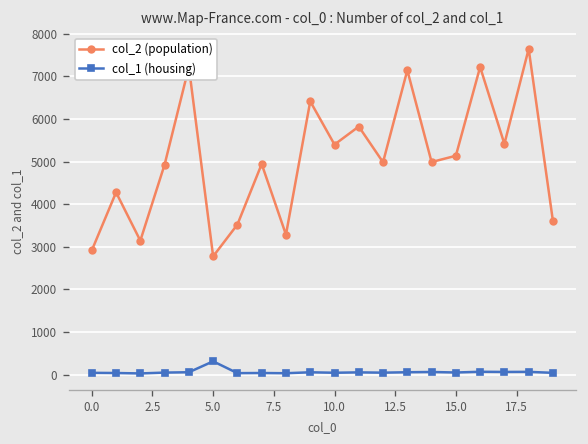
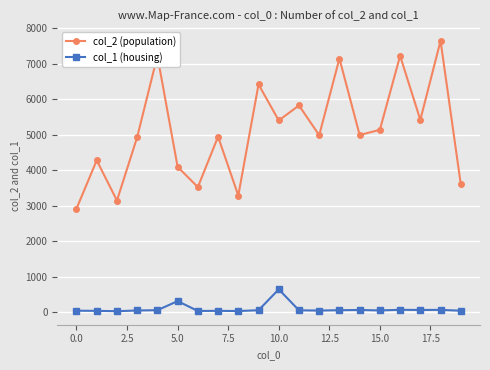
col_2 (population), 5.0: 2800 -> 4100
col_1 (housing), 10.0: 0 -> 600
